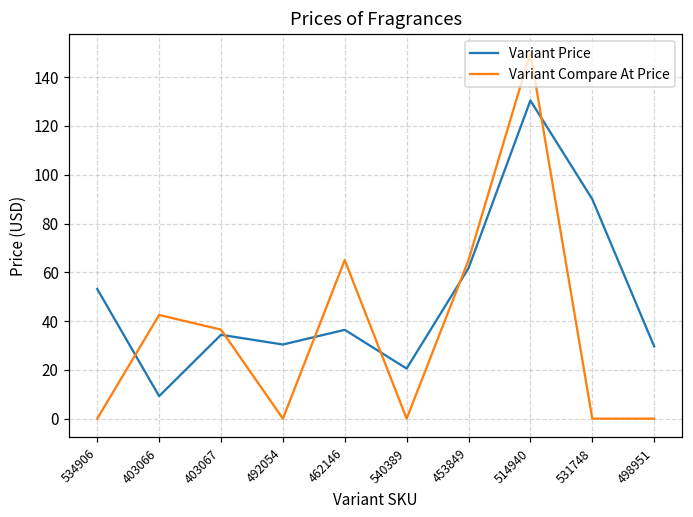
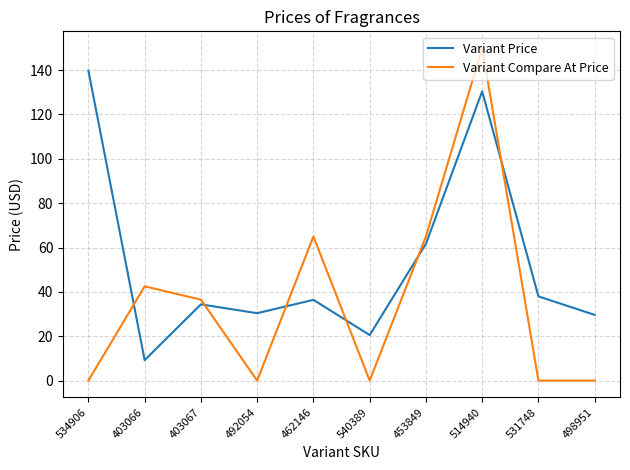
Variant Price, 534906: 53 -> 140
Variant Price, 531748: 90 -> 38
